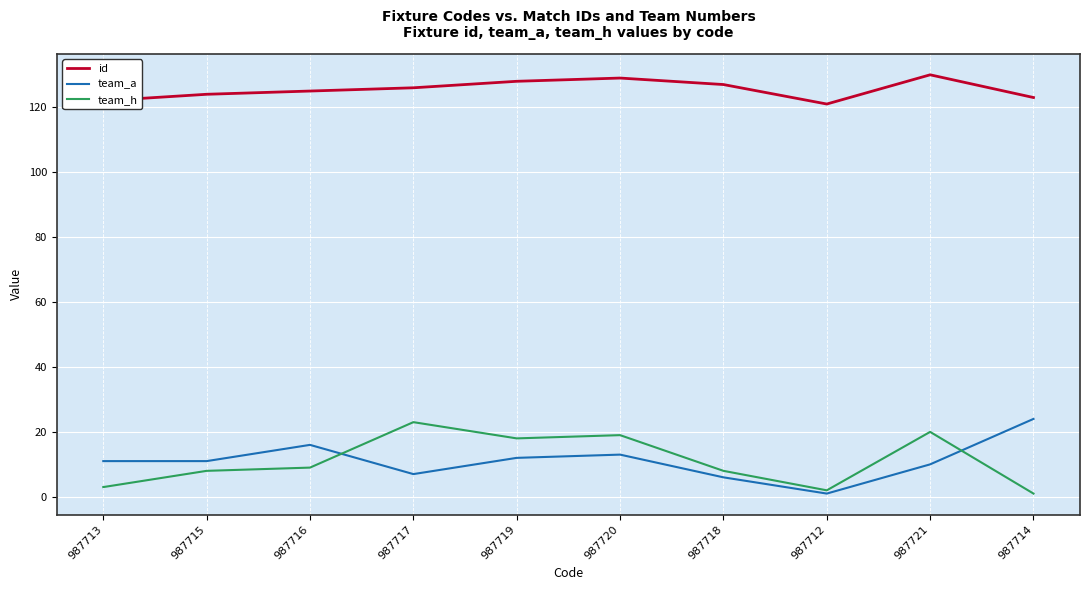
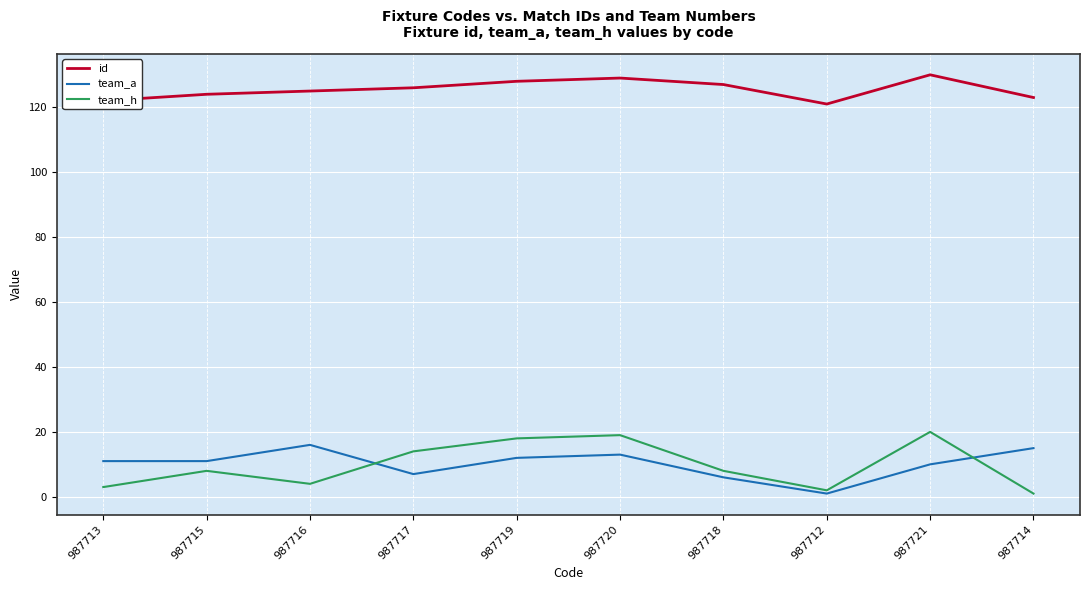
team_h, 987716: 9 -> 4
team_h, 987717: 23 -> 14
team_a, 987714: 24 -> 15
